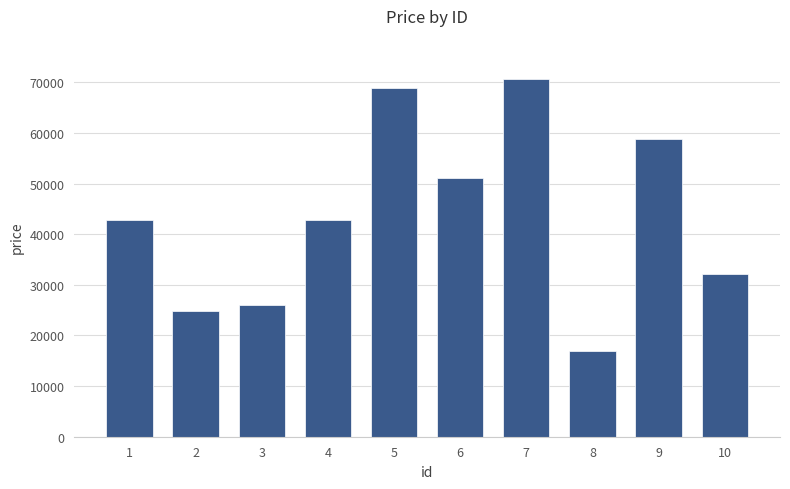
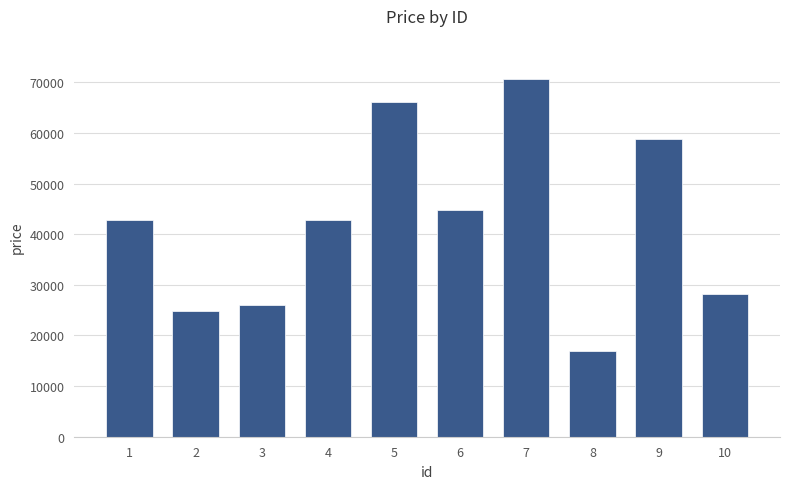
5: 69000 -> 66000
6: 51000 -> 45000
10: 32000 -> 28000
